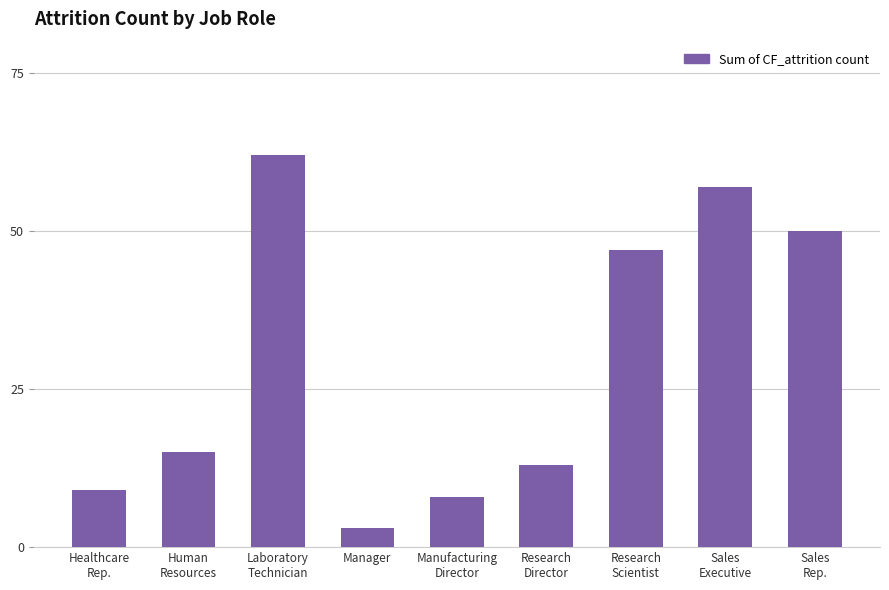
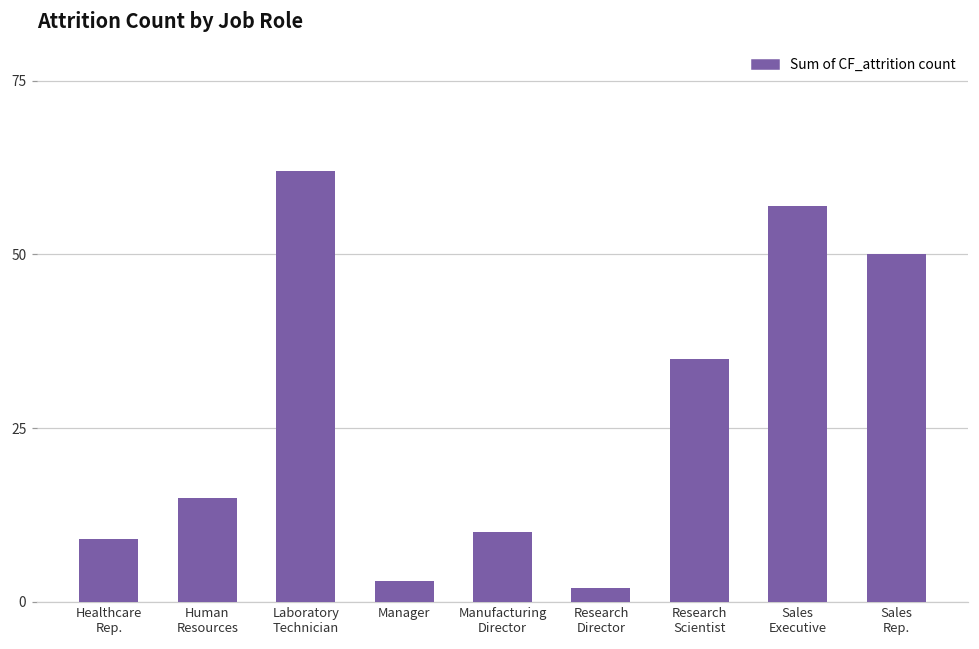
Manufacturing Director: 8 -> 10
Research Director: 13 -> 2
Research Scientist: 47 -> 35
